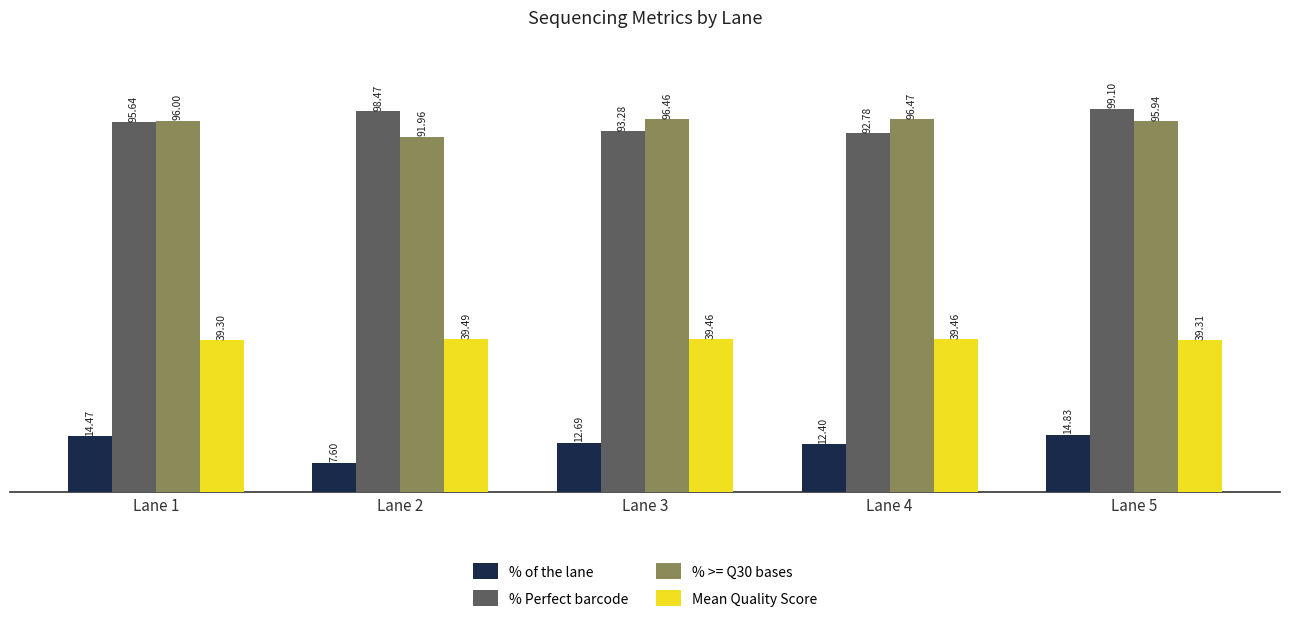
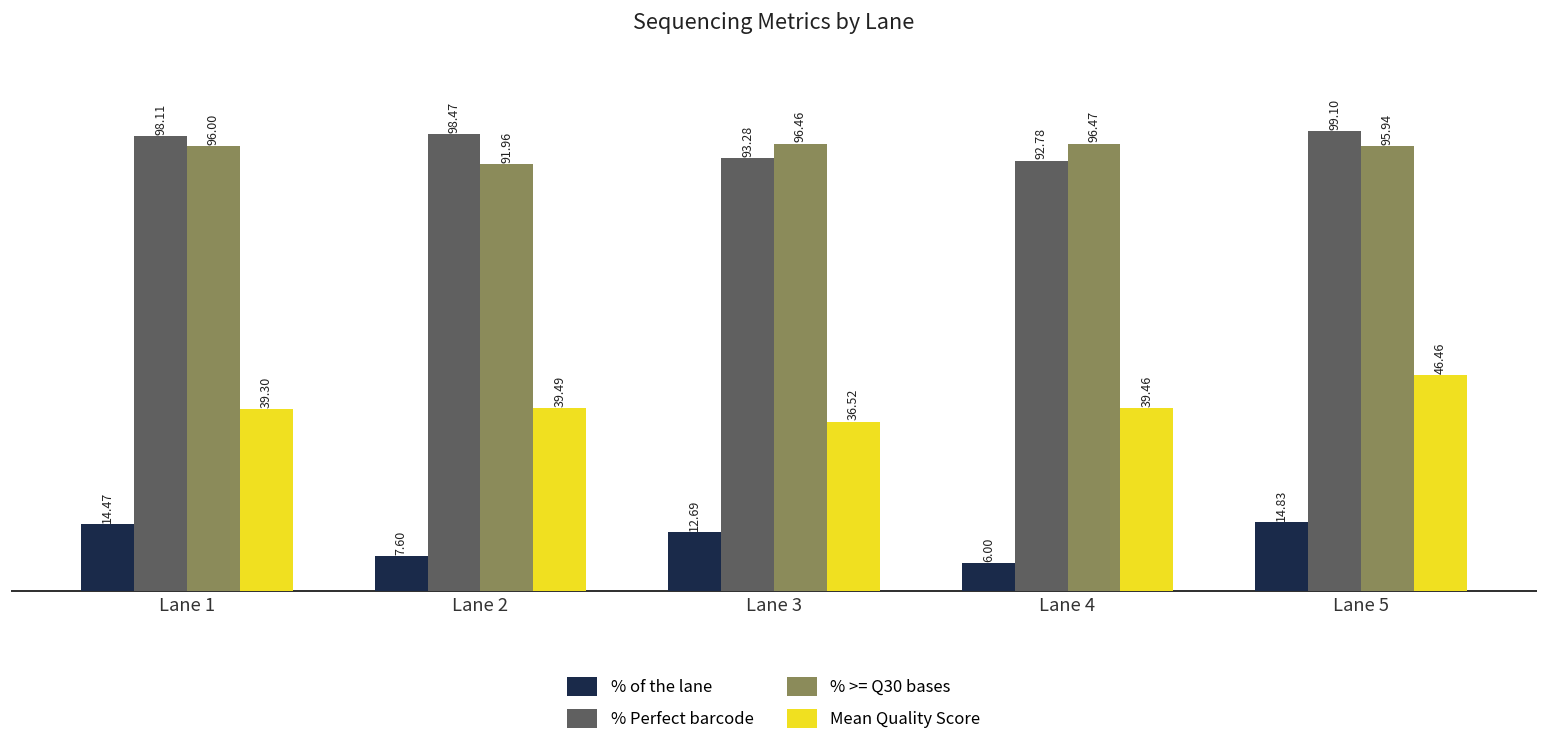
% Perfect barcode, Lane 1: 95.64 -> 98.11
Mean Quality Score, Lane 3: 39.46 -> 36.52
% of the lane, Lane 4: 12.40 -> 6.00
Mean Quality Score, Lane 5: 39.31 -> 46.46
